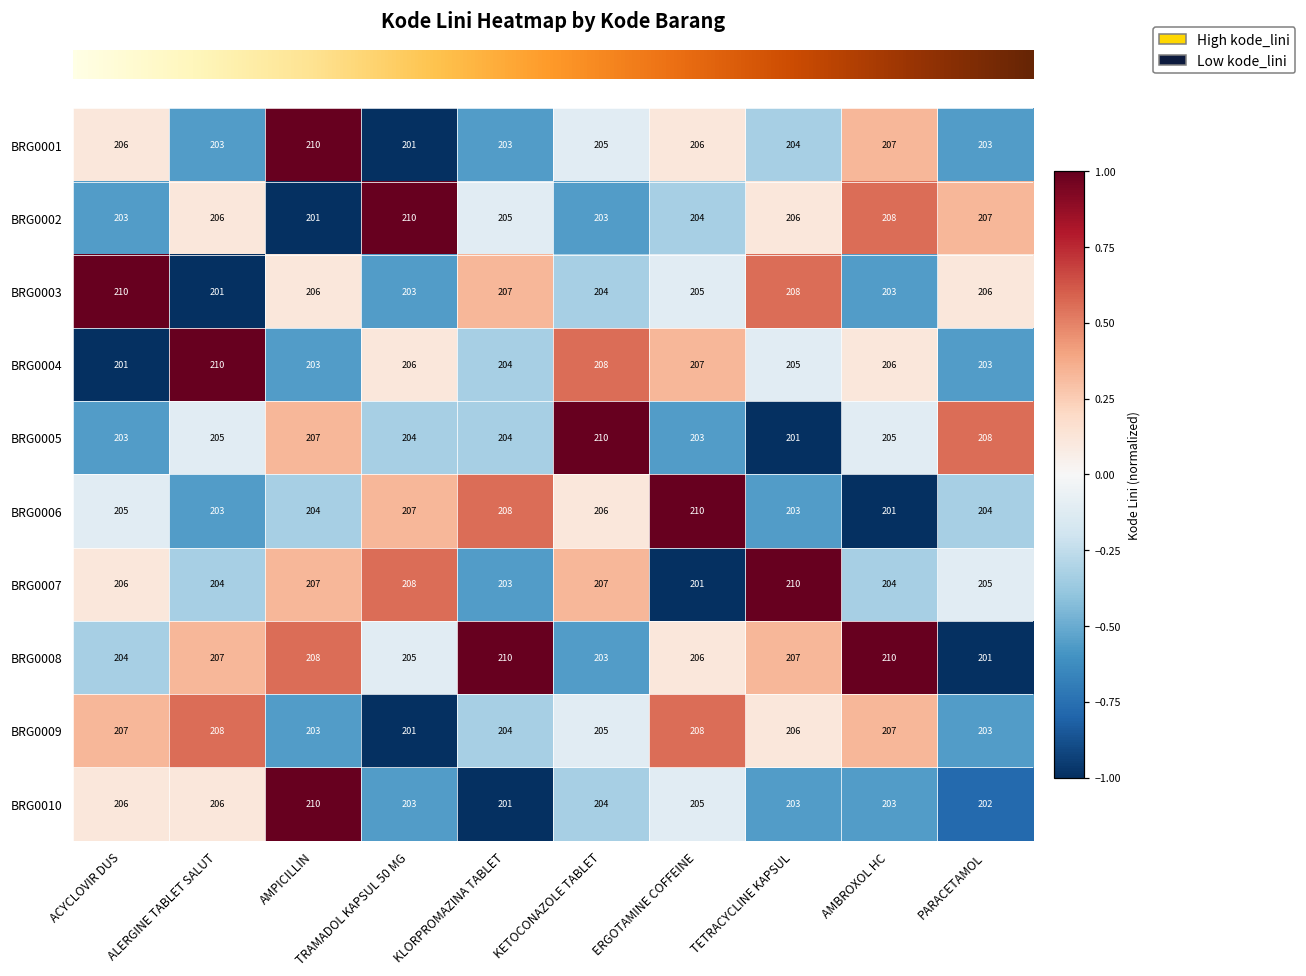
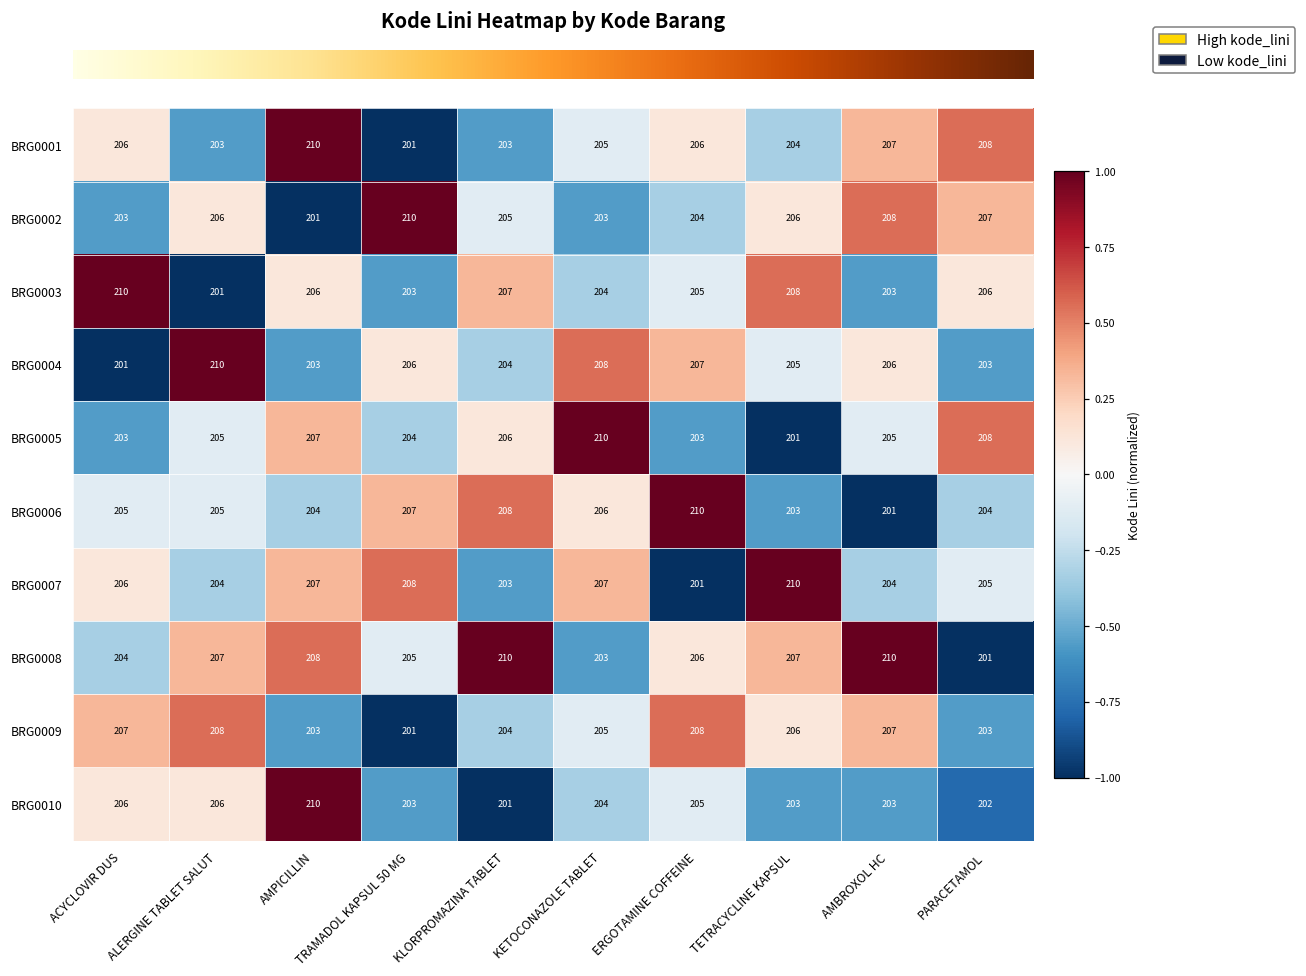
BRG0001, PARACETAMOL: 203 -> 208
BRG0005, KLORPROMAZINA TABLET: 204 -> 206
BRG0006, ALERGINE TABLET SALUT: 203 -> 205
